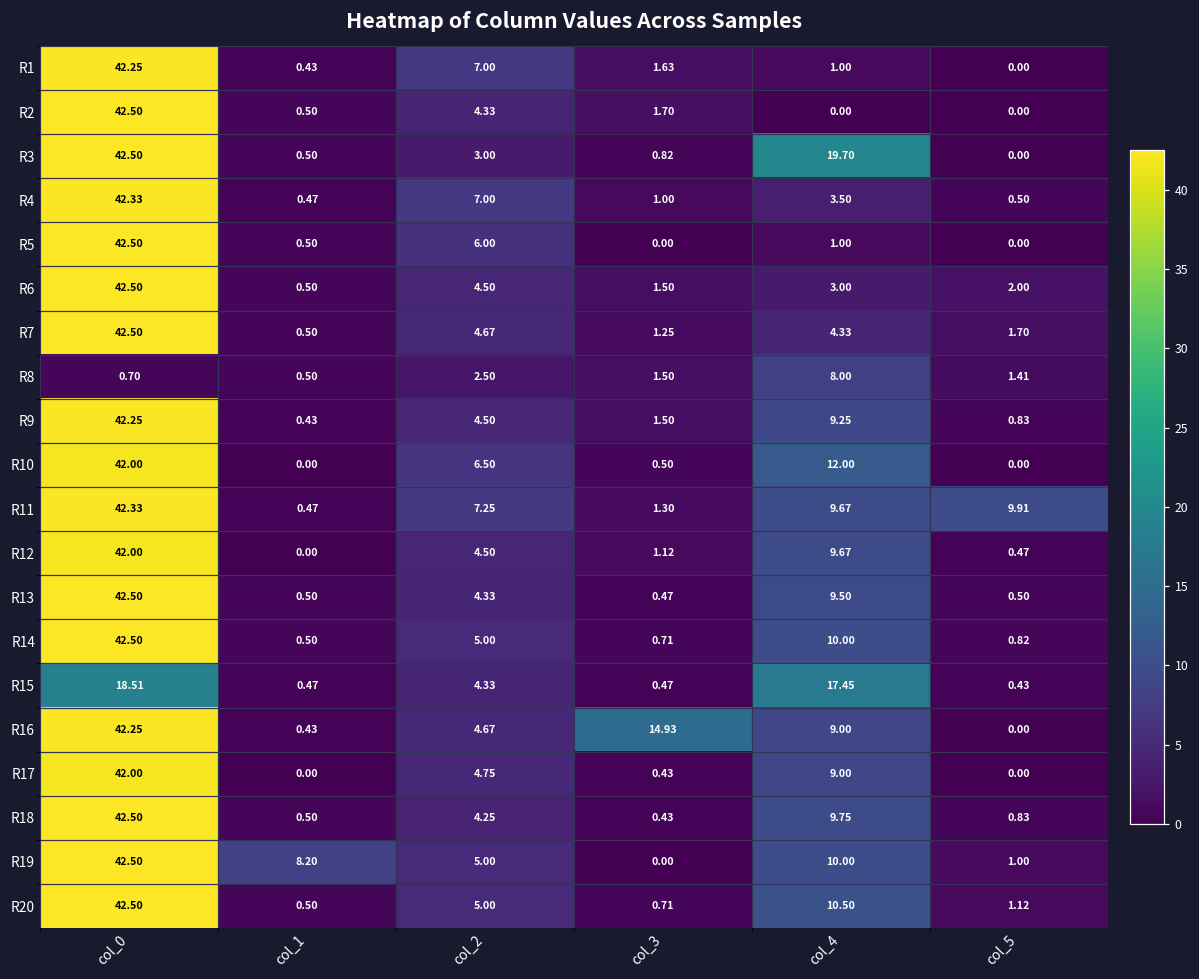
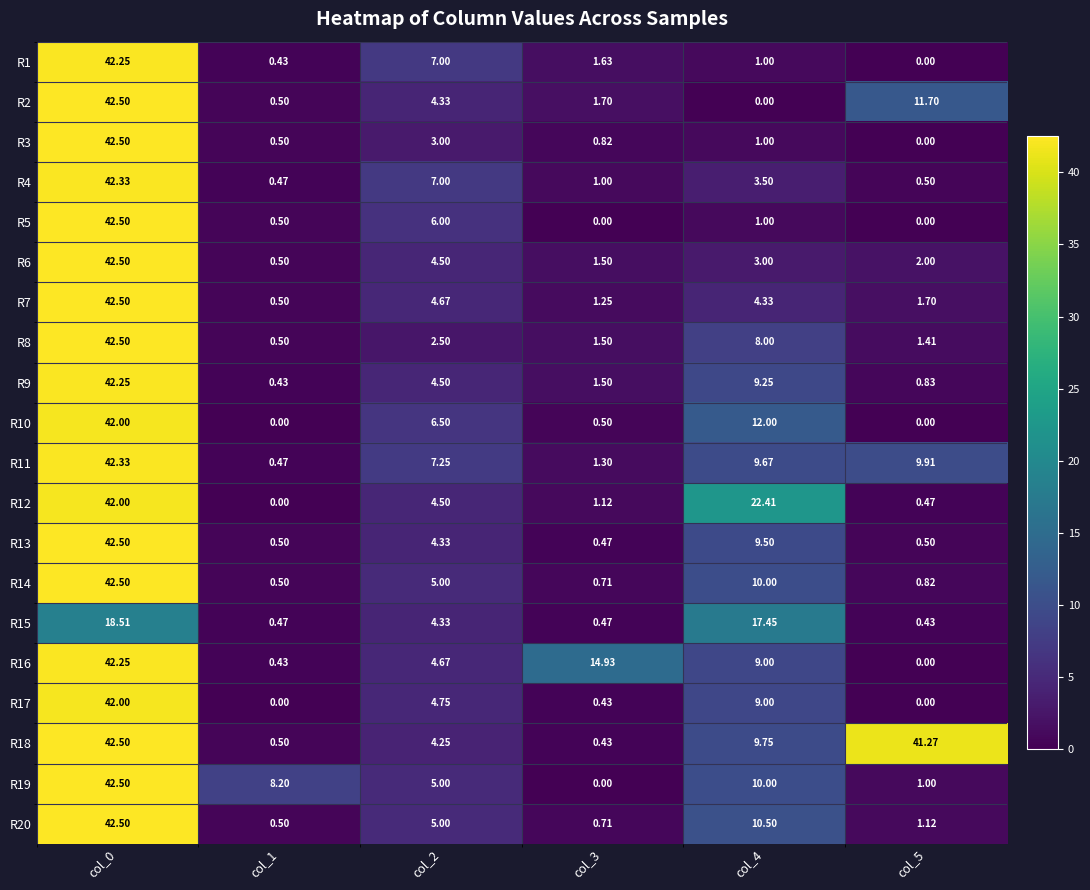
R2, col_5: 0.00 -> 11.70
R3, col_4: 19.70 -> 1.00
R8, col_0: 0.70 -> 42.50
R12, col_4: 9.67 -> 22.41
R18, col_5: 0.83 -> 41.27
